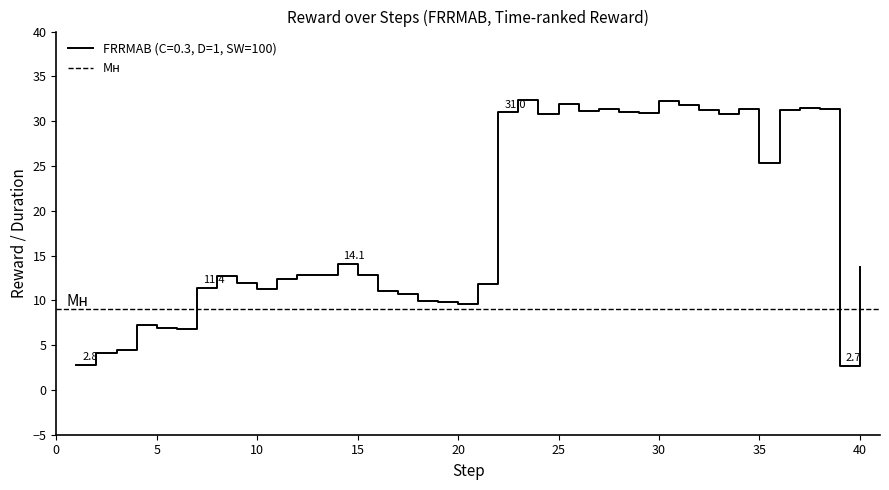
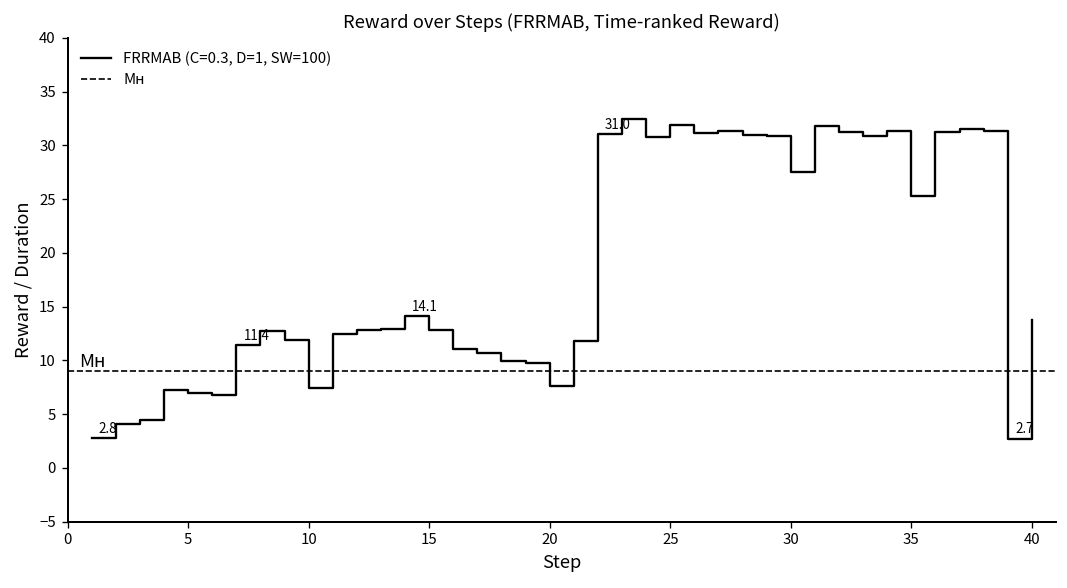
10: 11 -> 7
20: 10 -> 8
30: 32 -> 28
